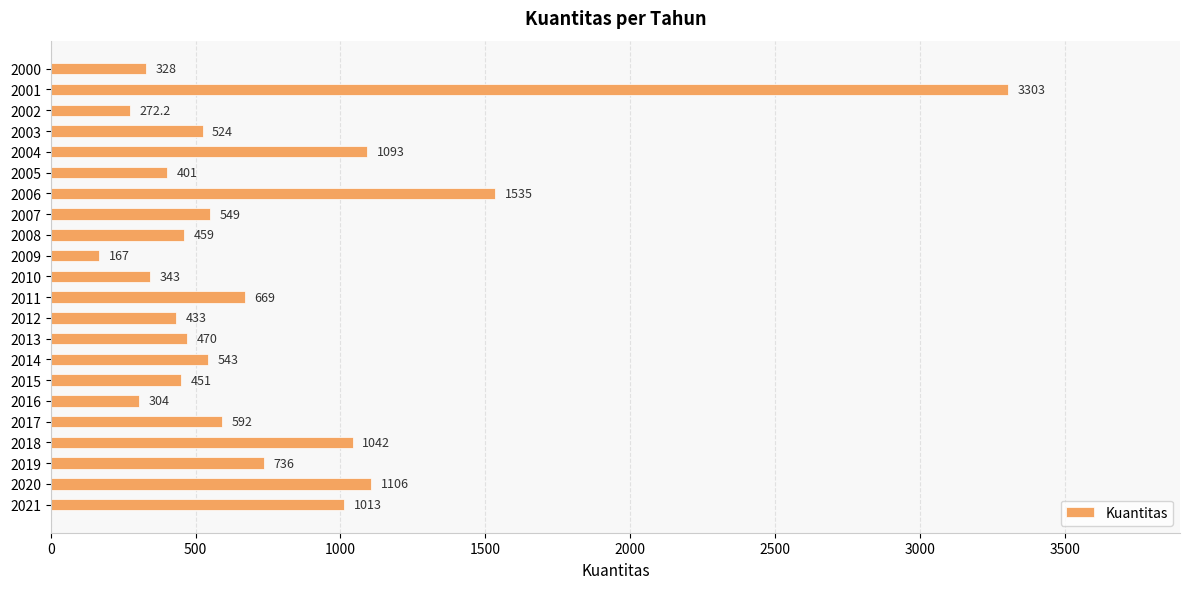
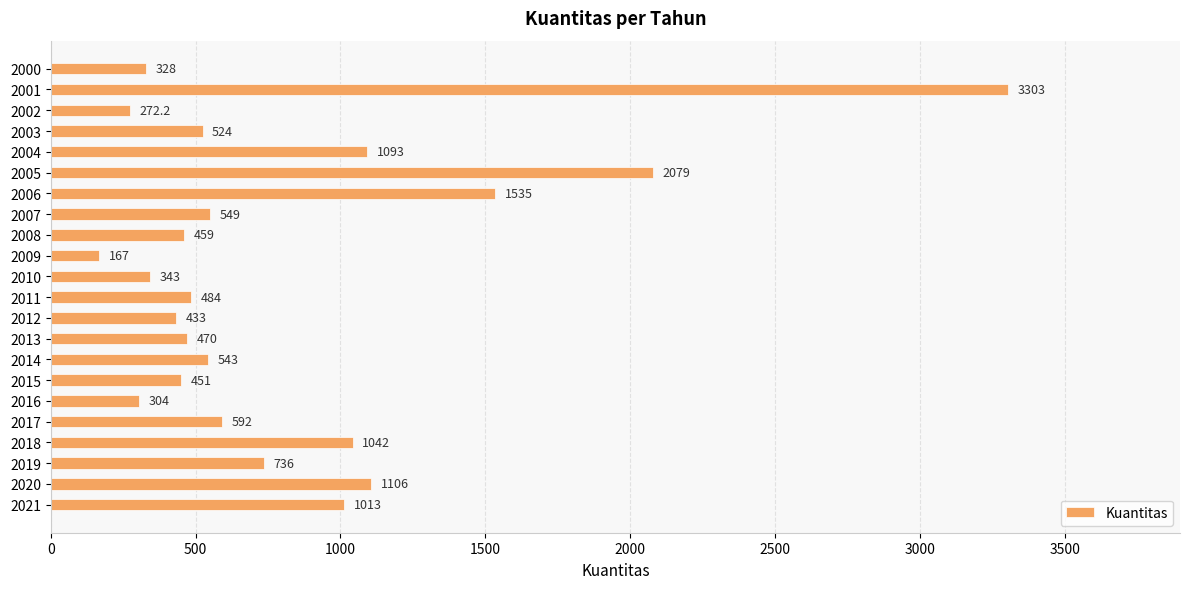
2005: 401 -> 2079
2011: 669 -> 484
